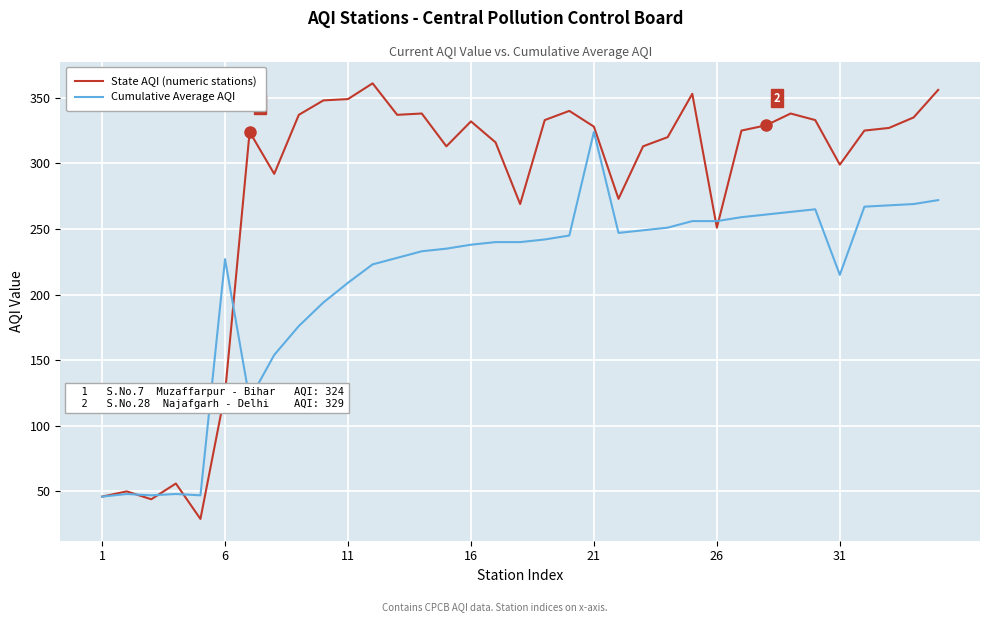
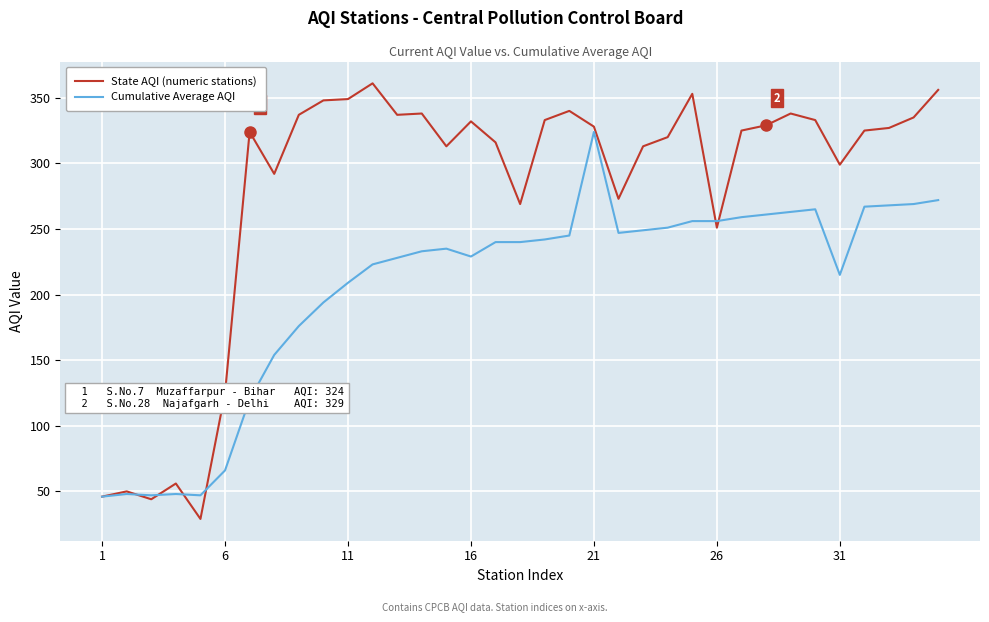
Cumulative Average AQI, 6: 227 -> 66
Cumulative Average AQI, 16: 238 -> 229
